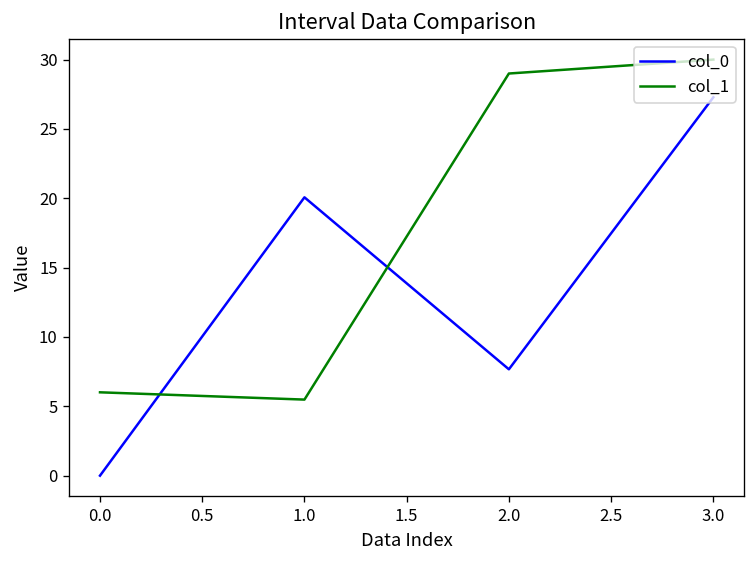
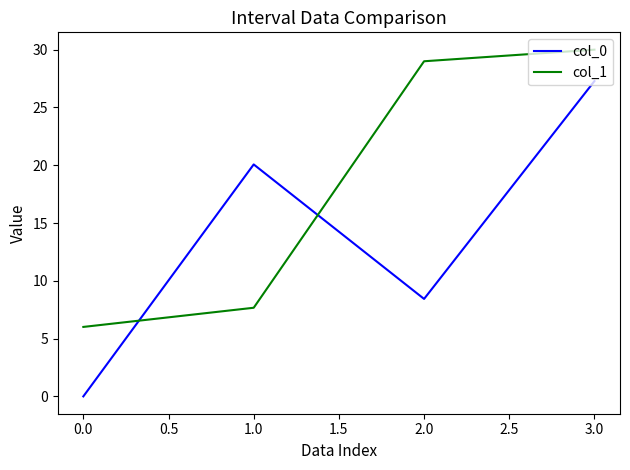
col_1, 1.0: 5.5 -> 7.7
col_0, 2.0: 7.7 -> 8.4
